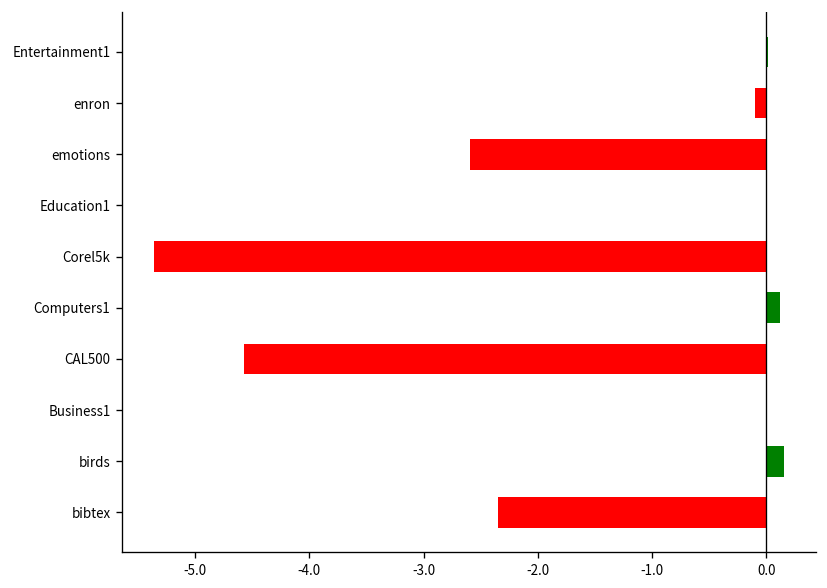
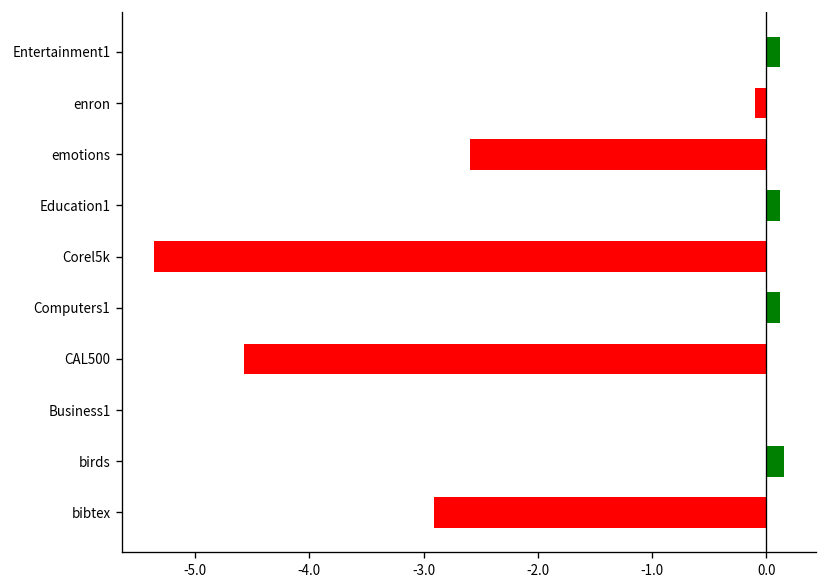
Entertainment1: 0.0 -> 0.1
Education1: 0.0 -> 0.1
bibtex: -2.4 -> -2.9
